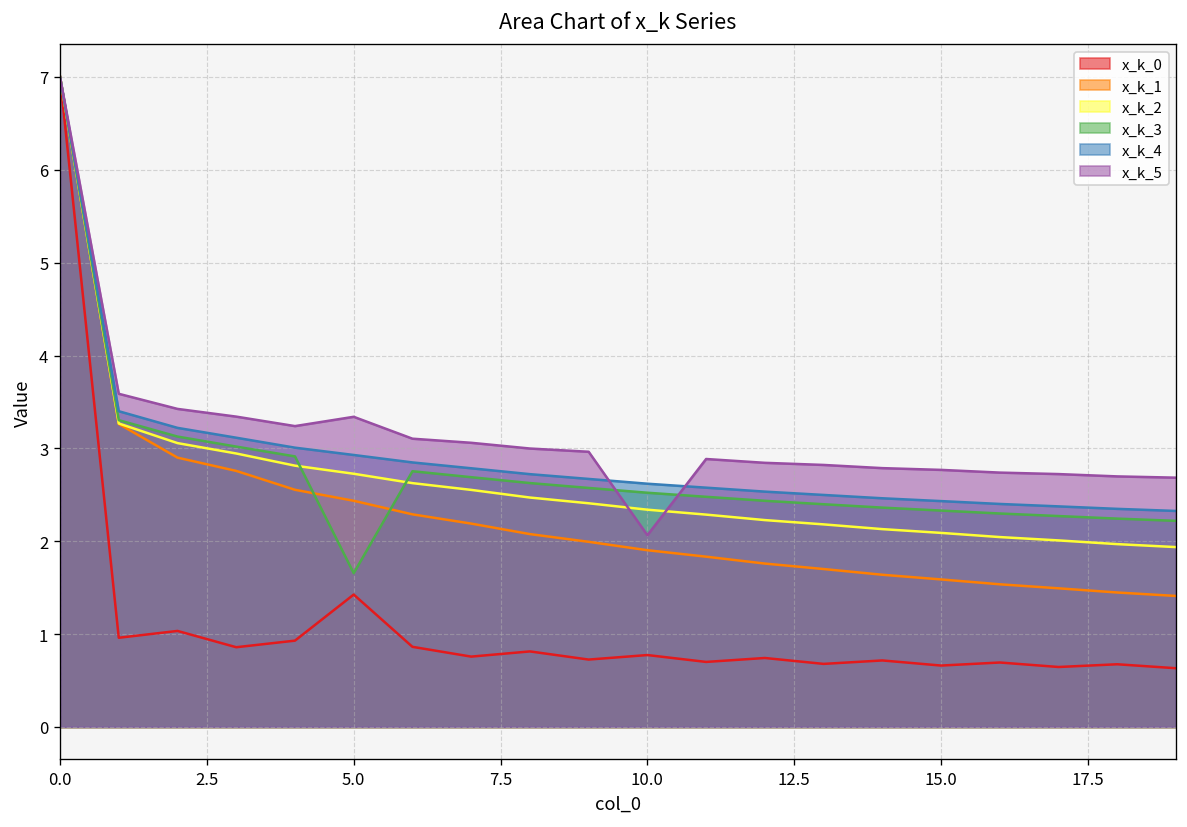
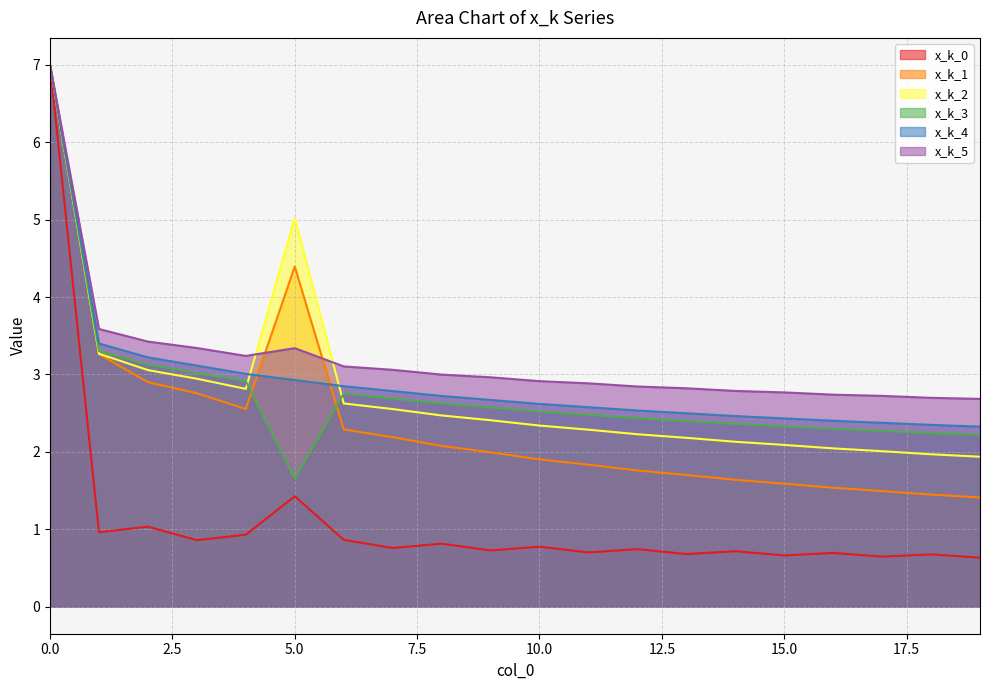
x_k_1, 5.0: 2.4 -> 4.4
x_k_2, 5.0: 2.7 -> 5.0
x_k_5, 10.0: 2.1 -> 2.9
